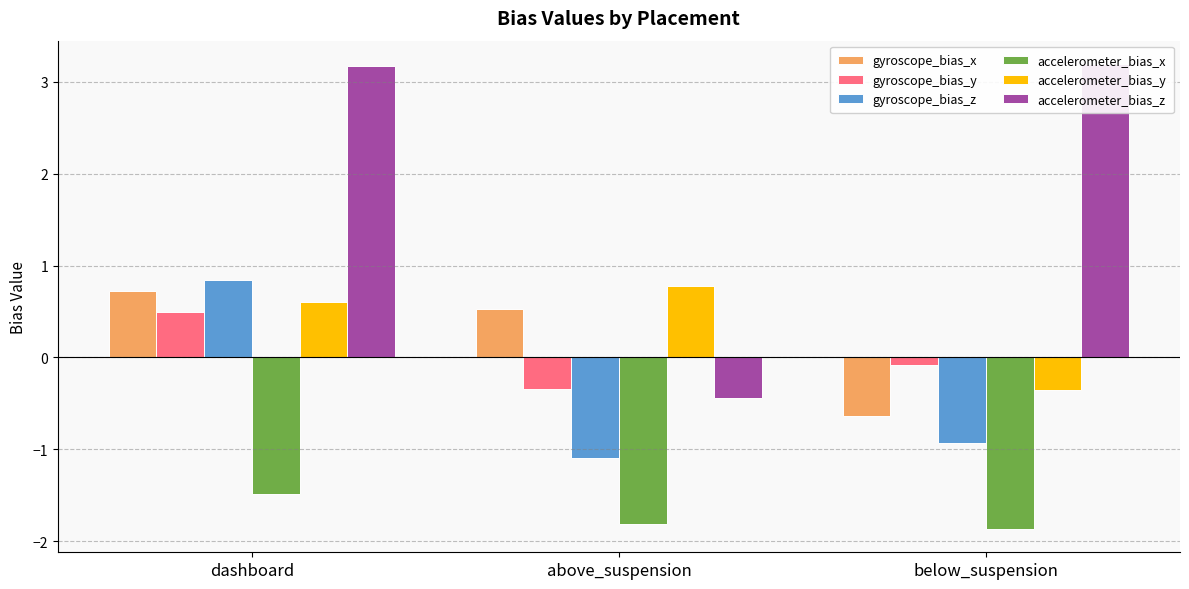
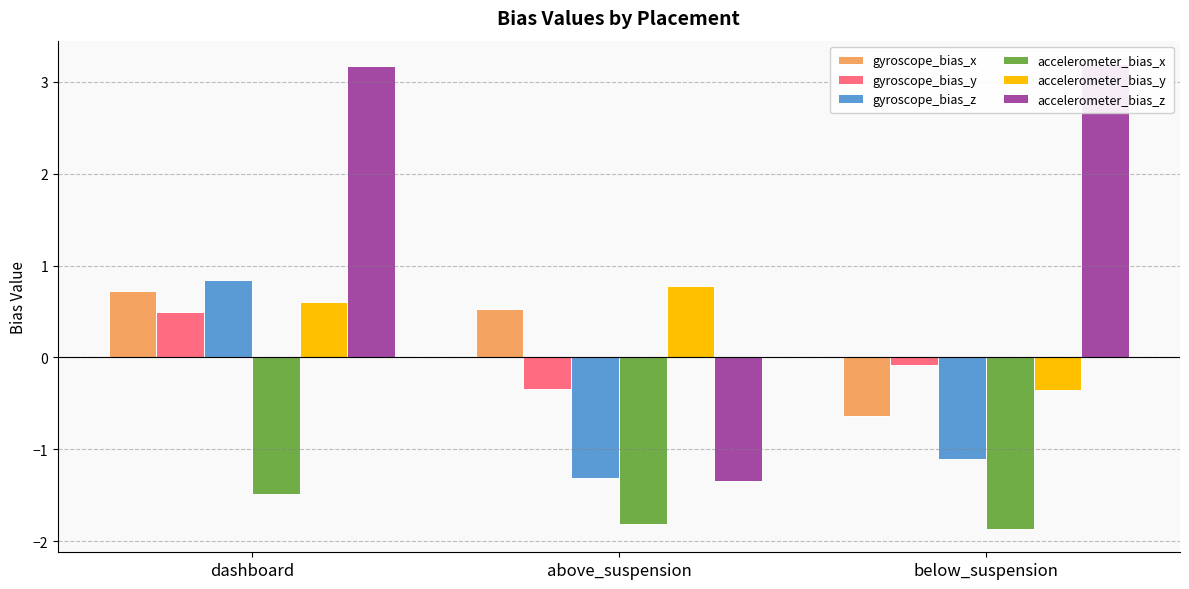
gyroscope_bias_z, above_suspension: -1.1 -> -1.3
accelerometer_bias_z, above_suspension: -0.4 -> -1.3
gyroscope_bias_z, below_suspension: -0.9 -> -1.1
